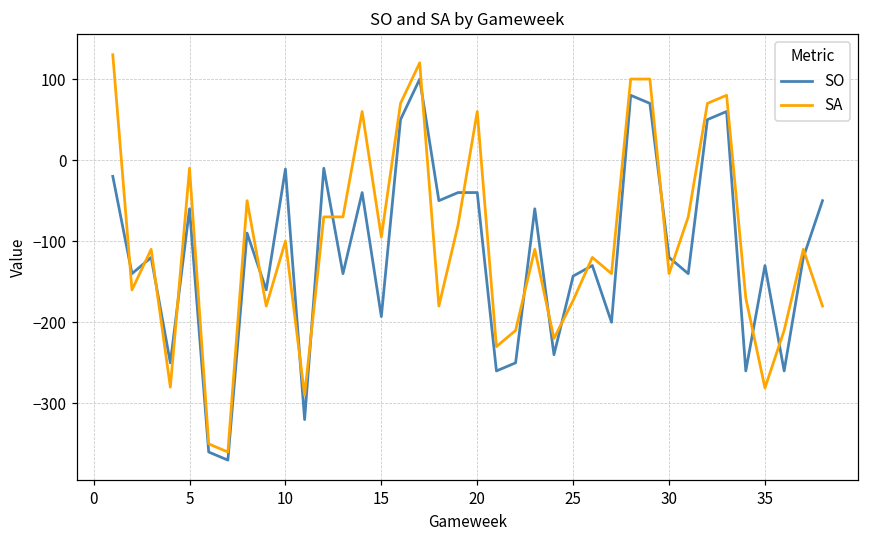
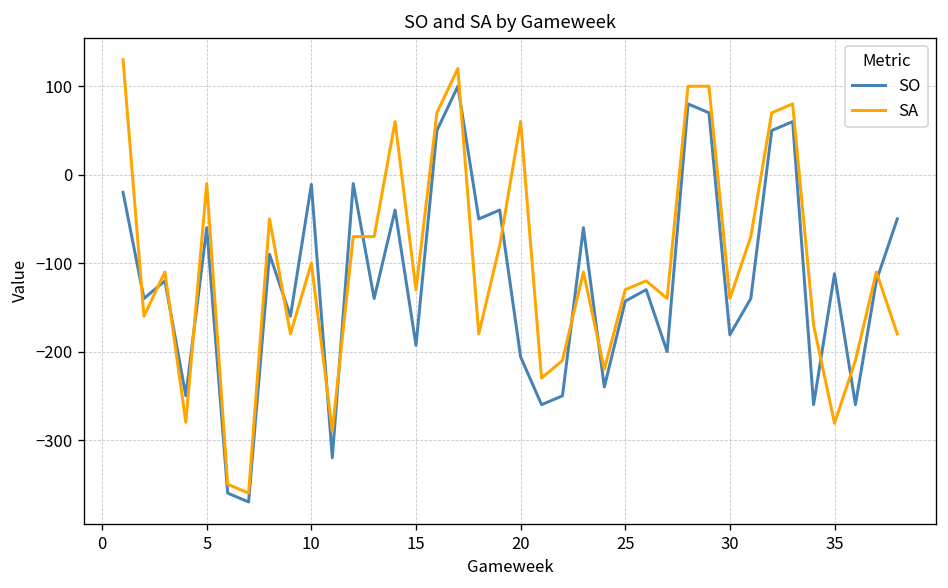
SA, 15: -100 -> -130
SO, 20: -40 -> -210
SA, 25: -170 -> -130
SO, 30: -120 -> -180
SO, 35: -130 -> -110
